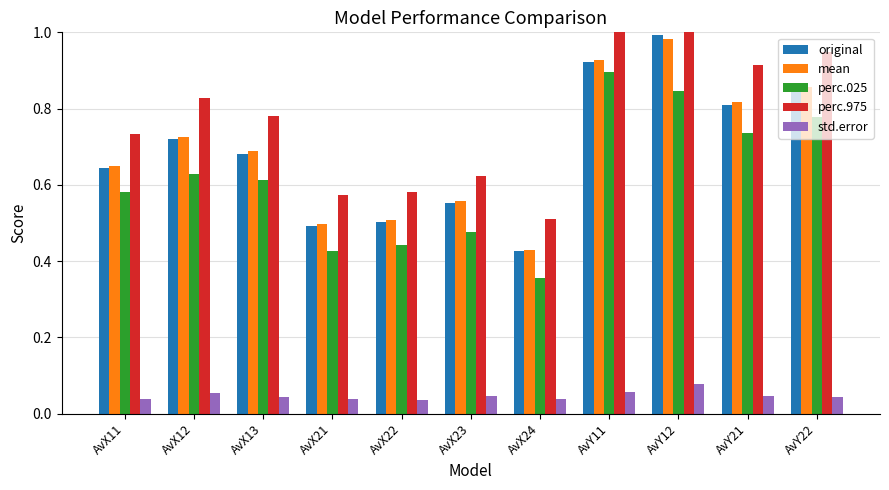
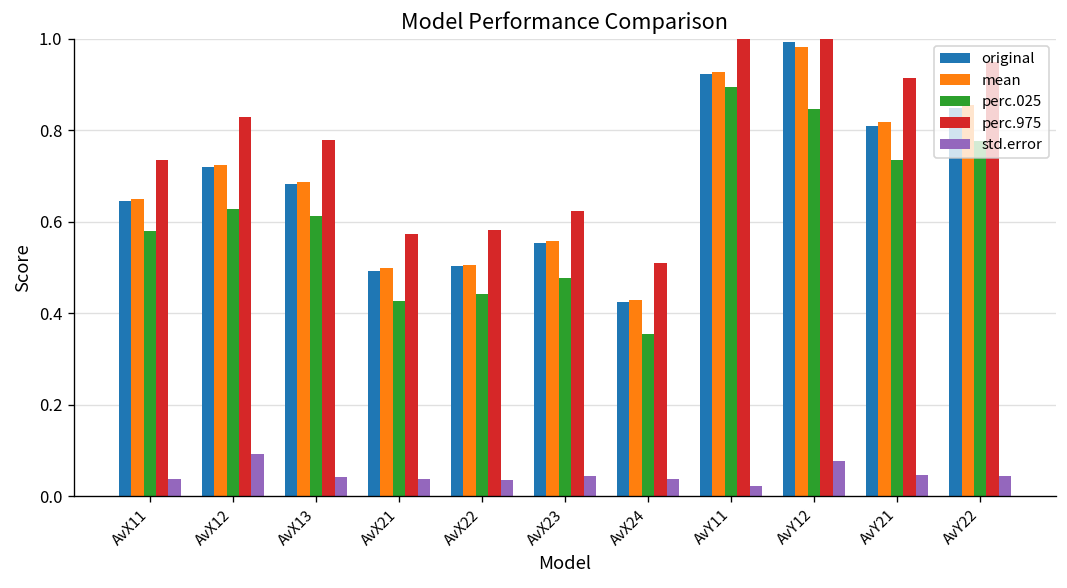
std.error, AvX12: 0.05 -> 0.09
std.error, AvY11: 0.06 -> 0.02
